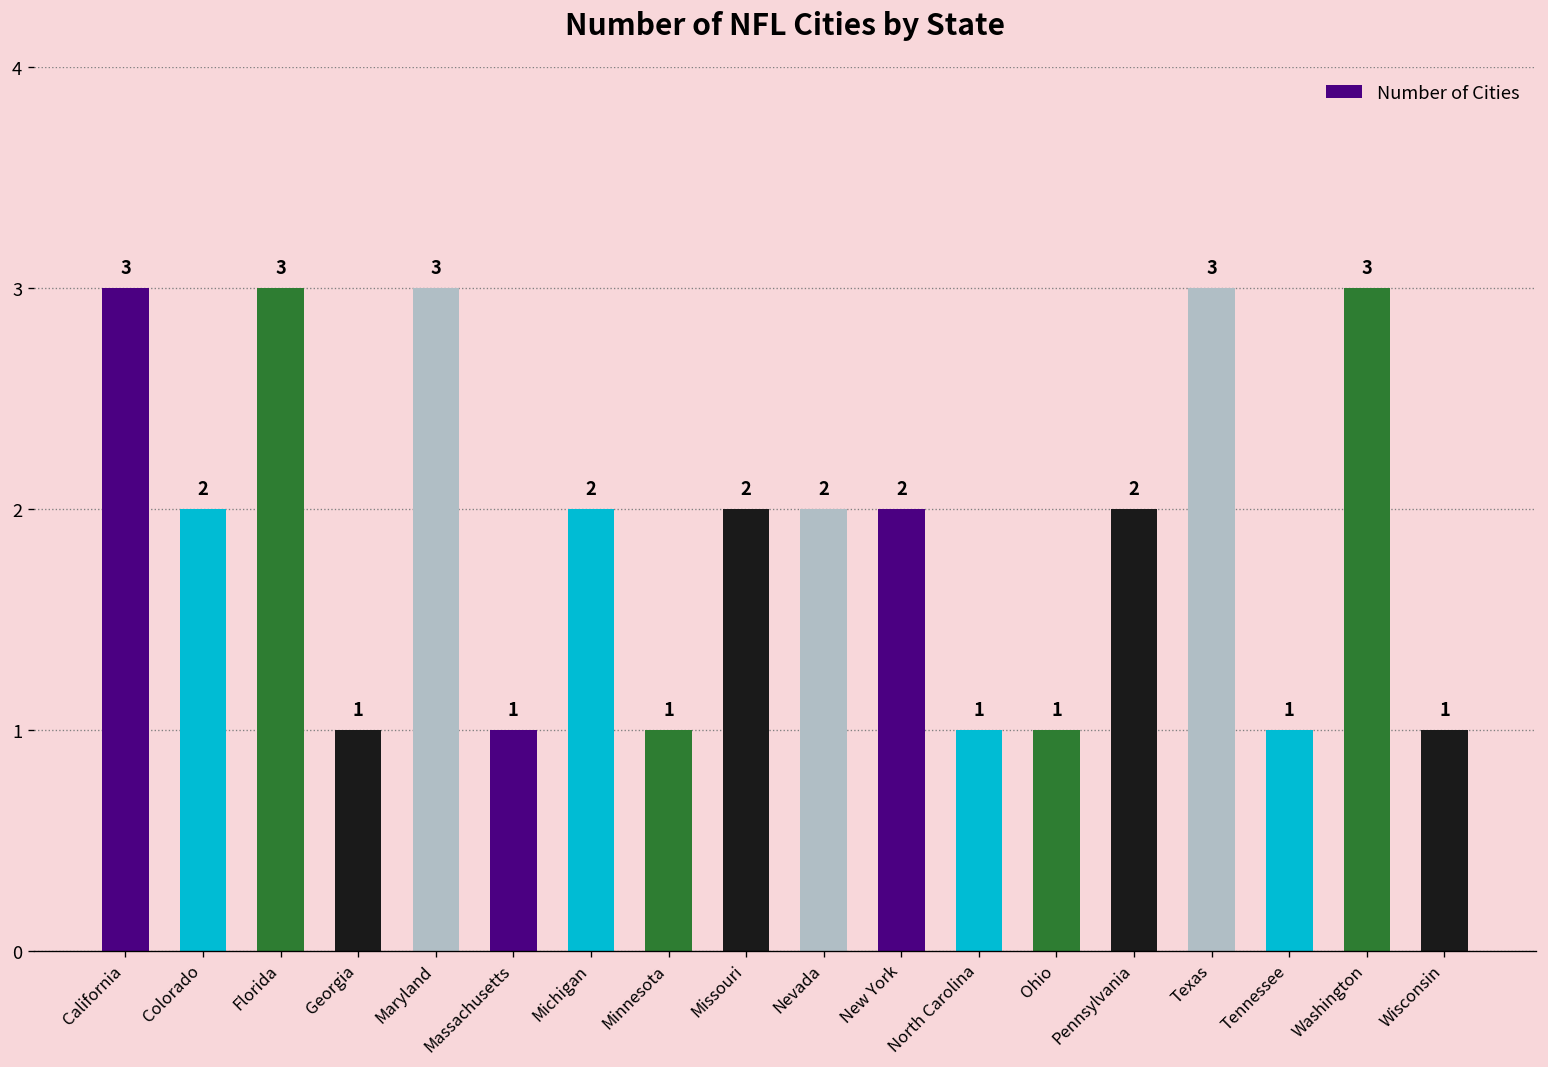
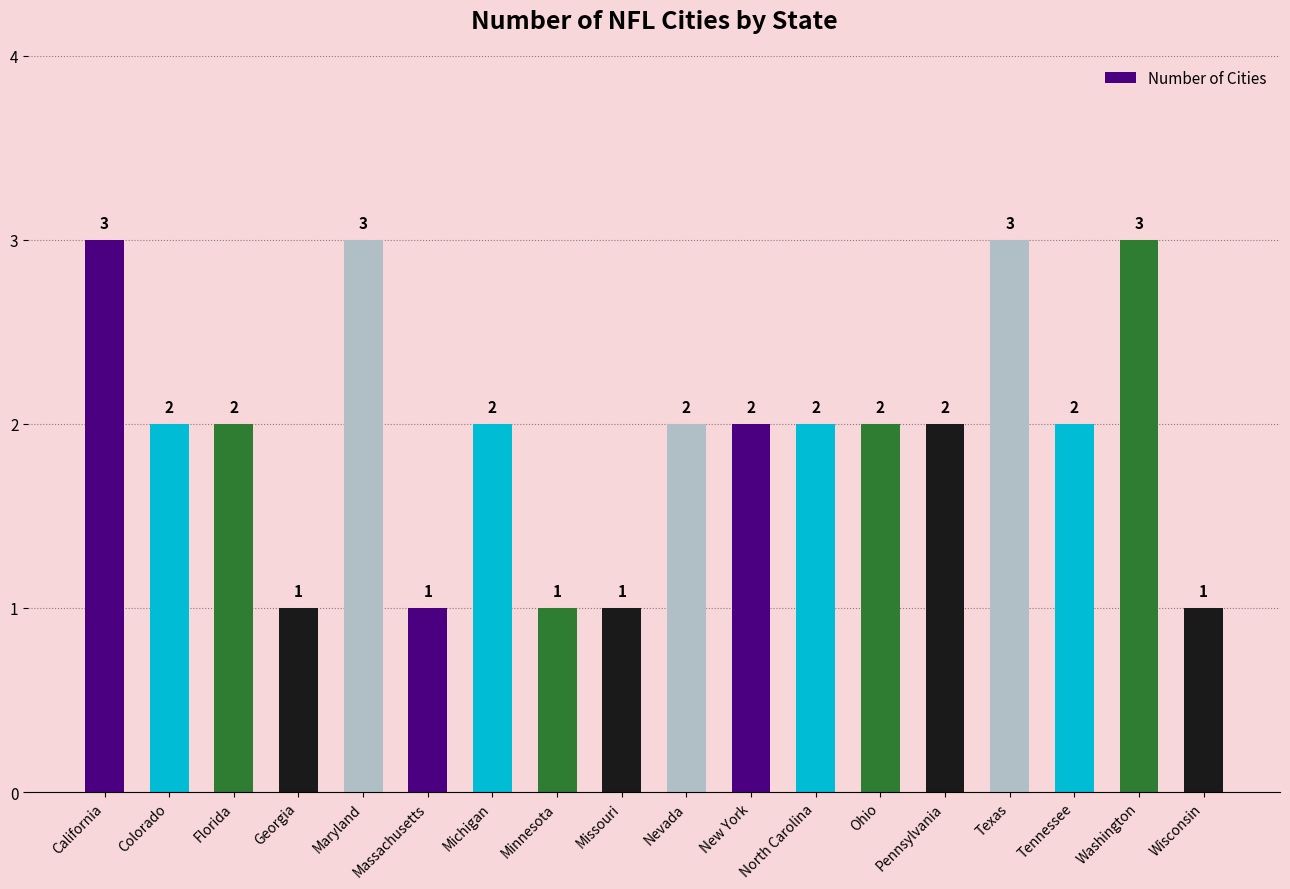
Florida: 3 -> 2
Missouri: 2 -> 1
North Carolina: 1 -> 2
Ohio: 1 -> 2
Tennessee: 1 -> 2
